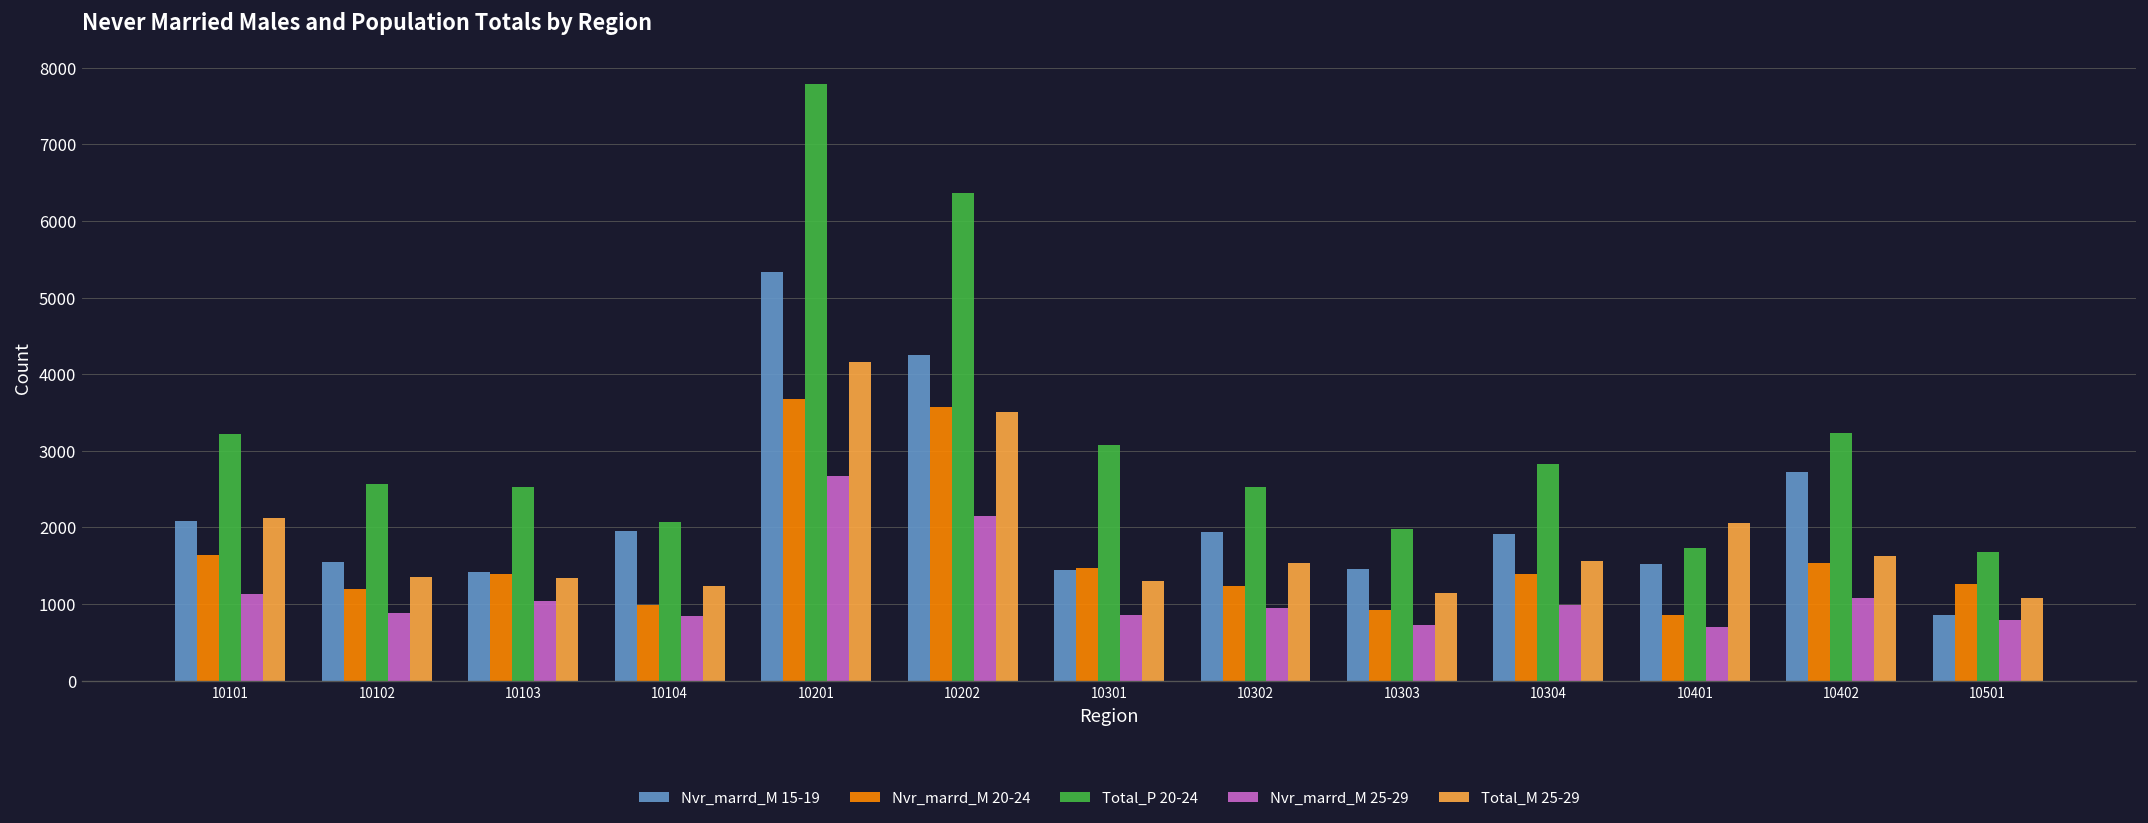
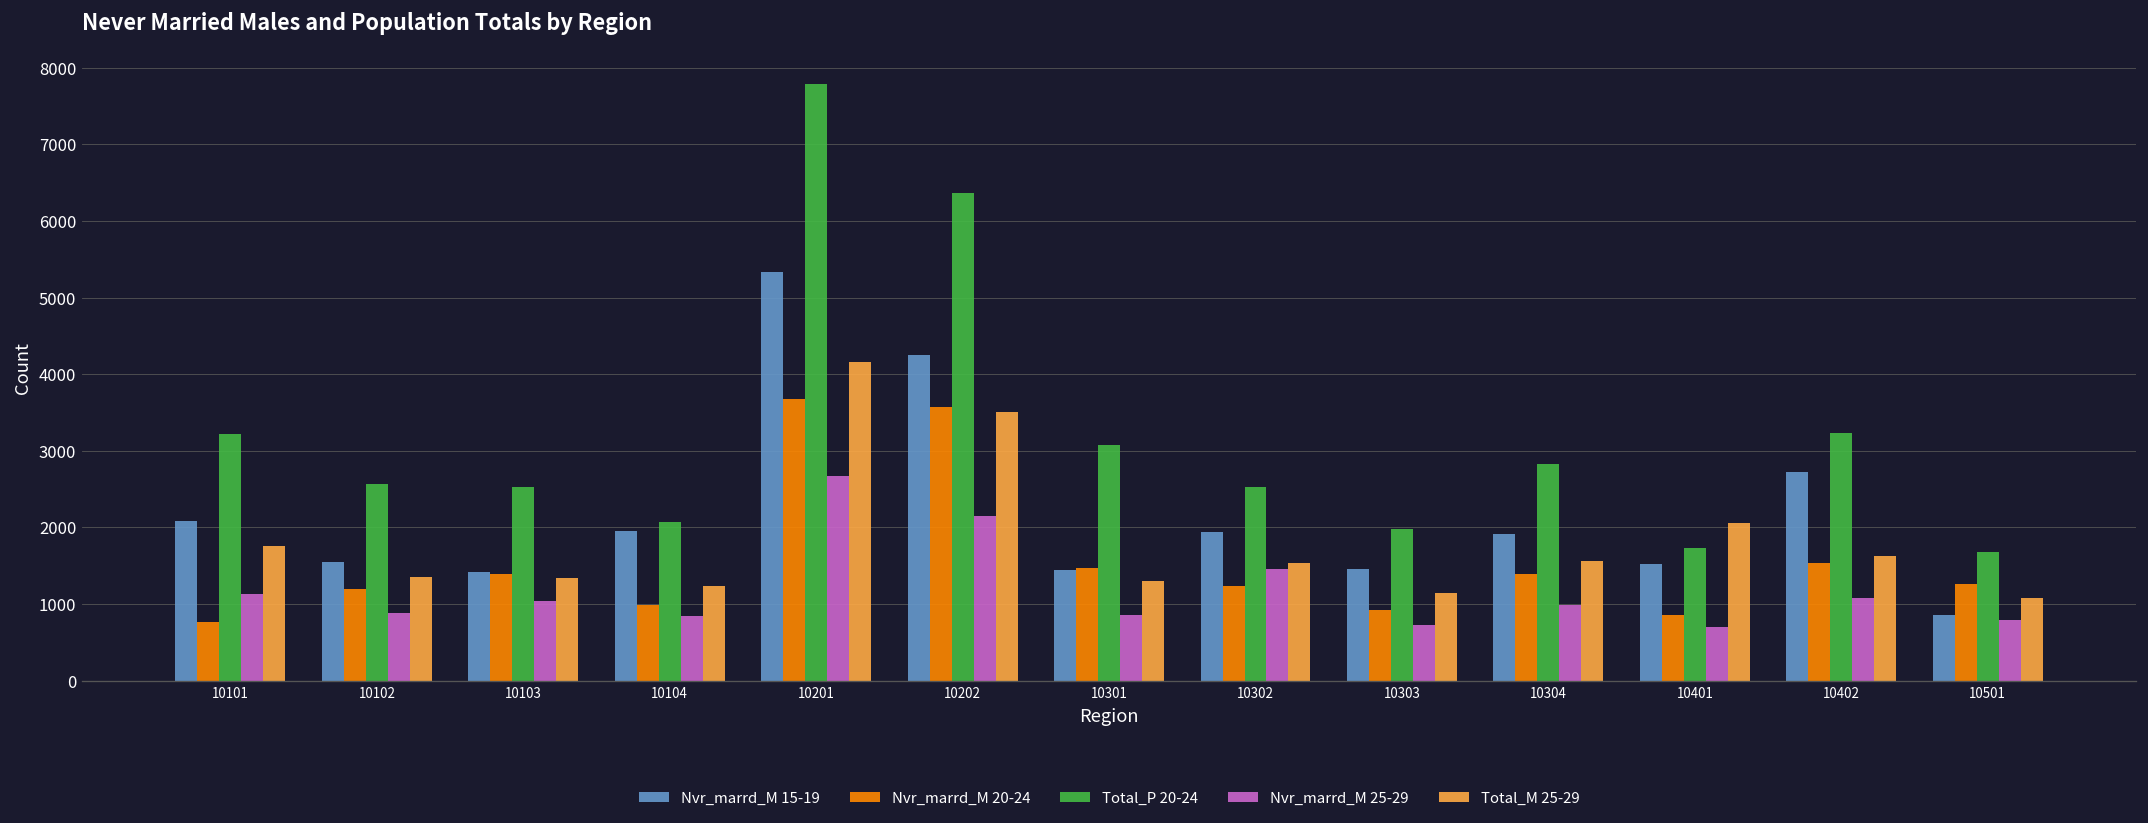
Nvr_marrd_M 20-24, 10101: 1600 -> 800
Total_M 25-29, 10101: 2100 -> 1800
Nvr_marrd_M 25-29, 10302: 1000 -> 1500
